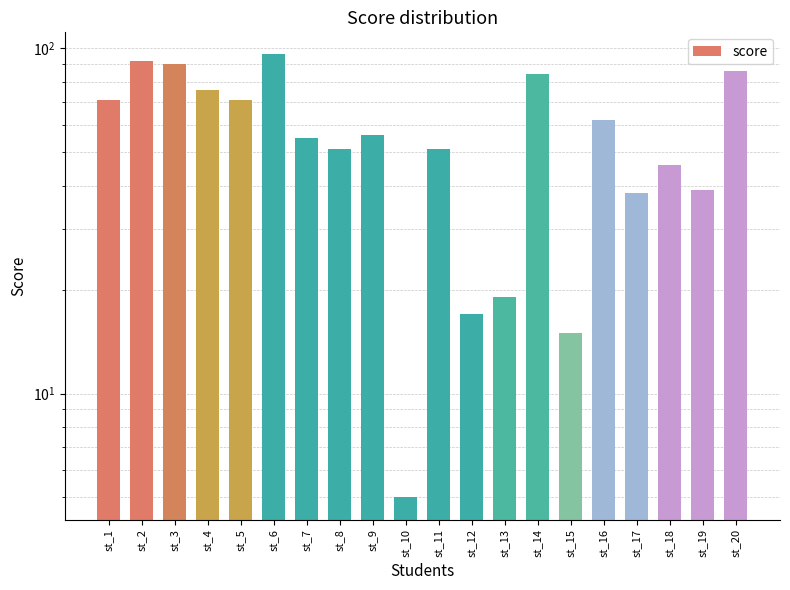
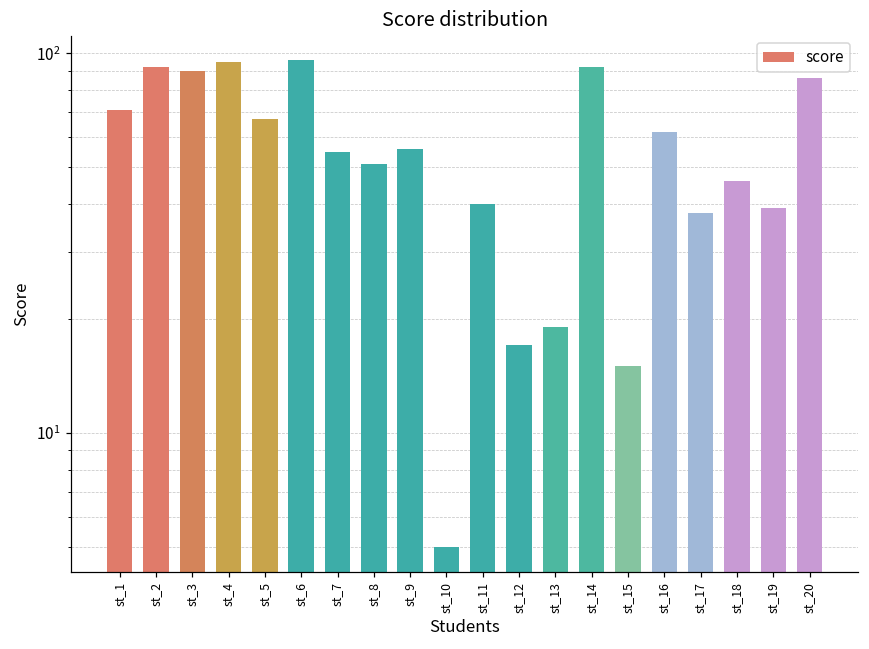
st_4: 76 -> 95
st_5: 71 -> 67
st_11: 51 -> 40
st_14: 84 -> 92
